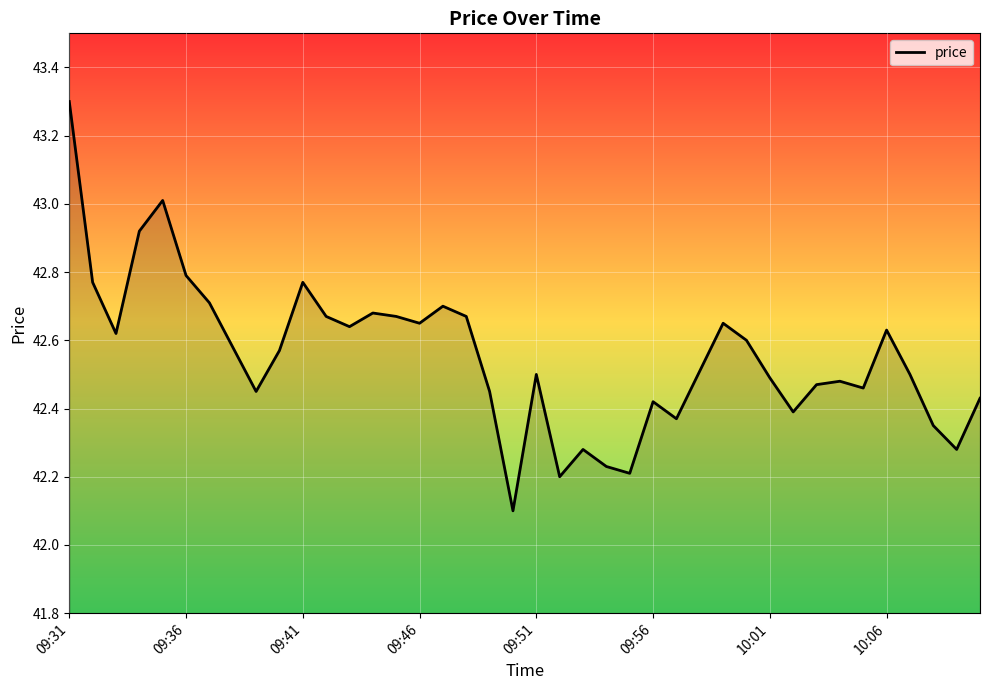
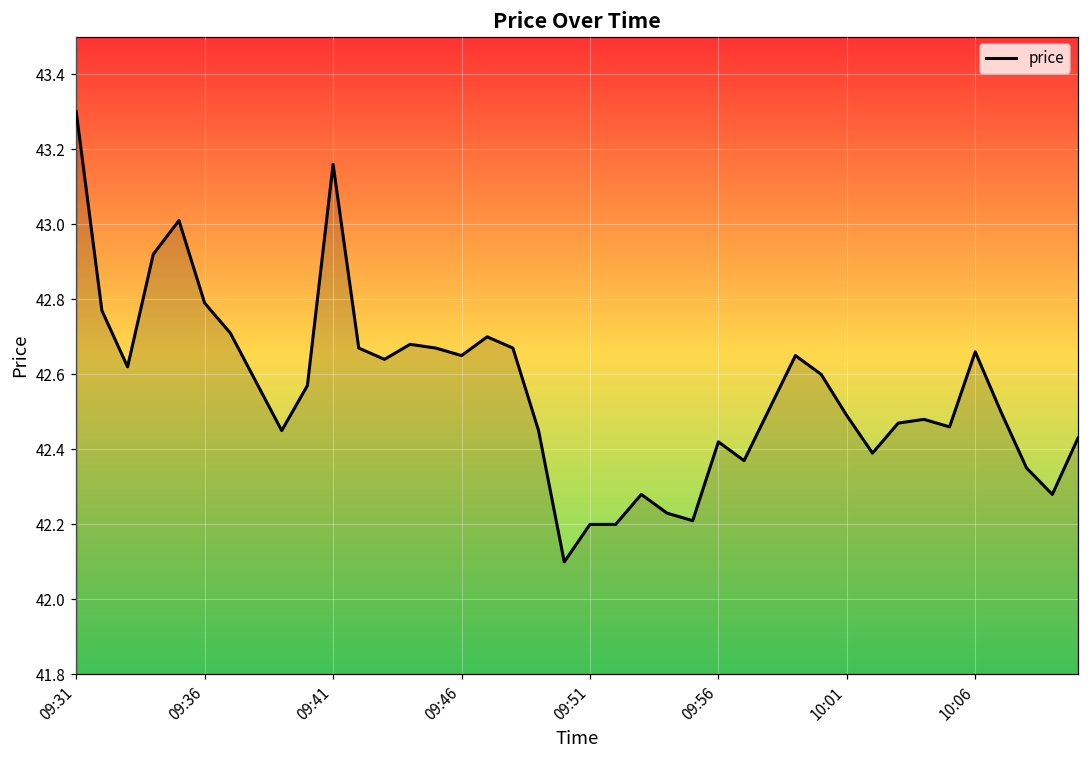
09:41: 42.77 -> 43.16
09:51: 42.5 -> 42.2
10:06: 42.63 -> 42.66
